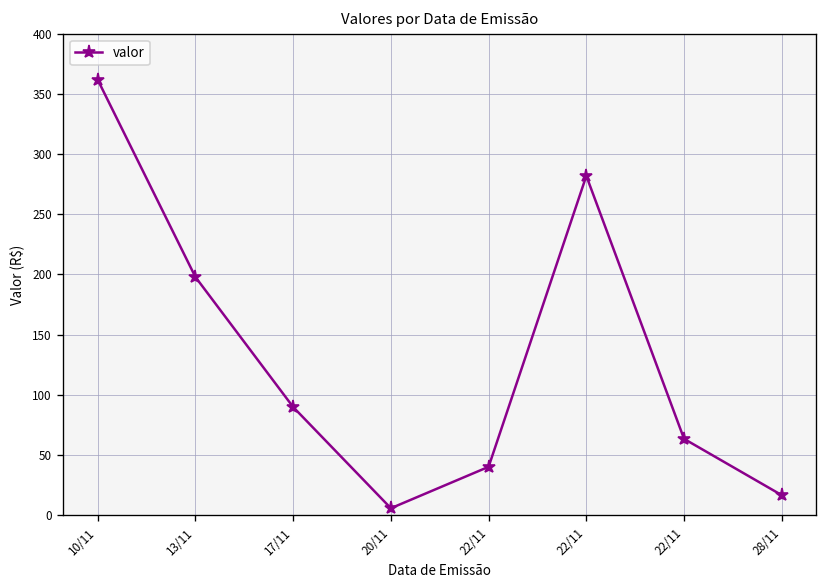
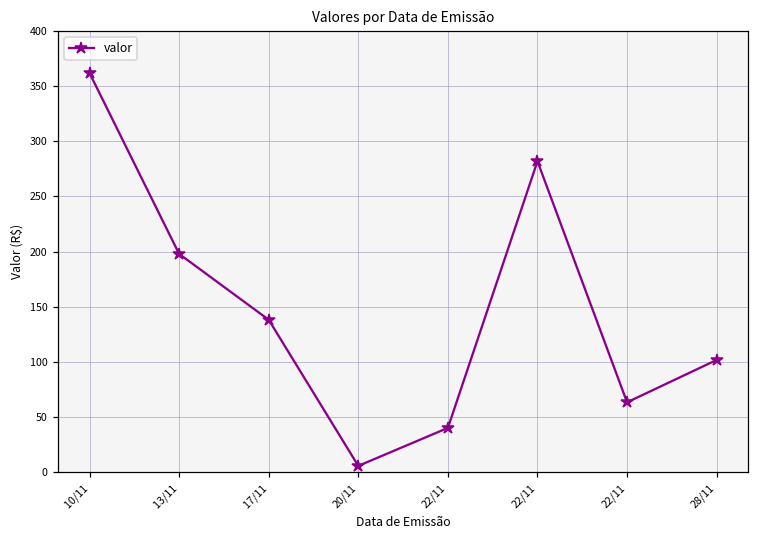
17/11: 90 -> 138
28/11: 16 -> 102
